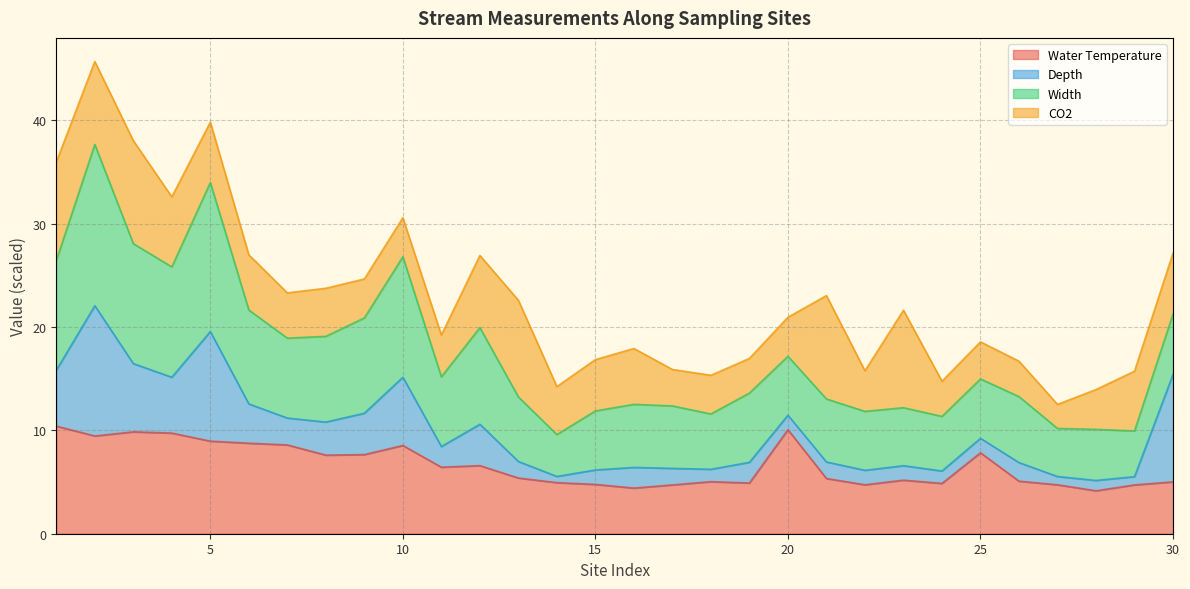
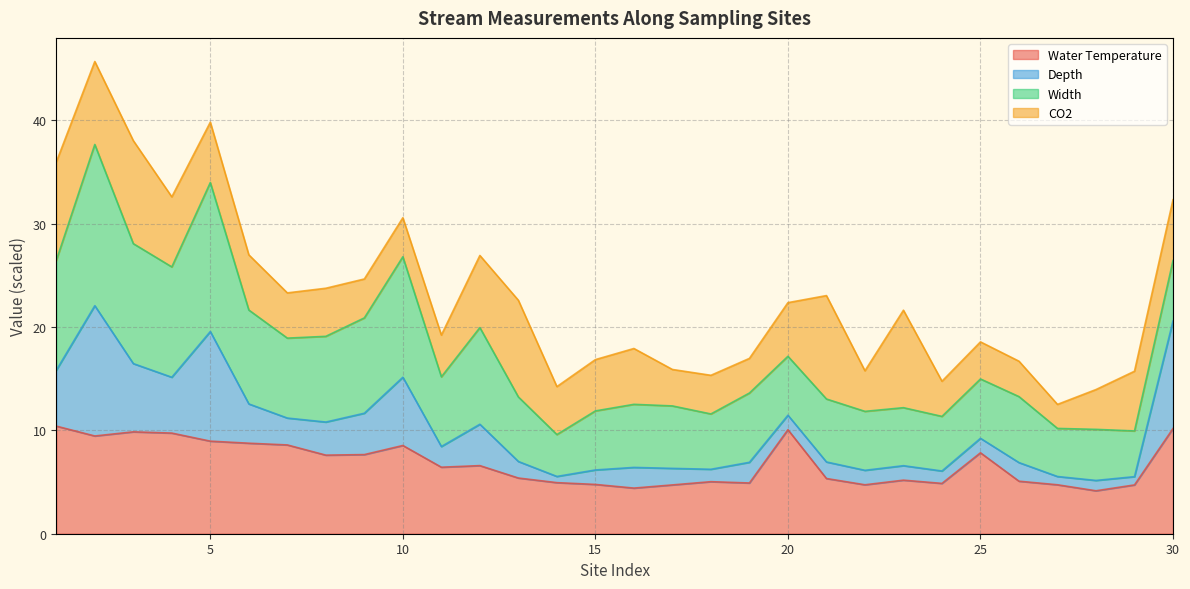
CO2, 20: 3.8 -> 5.2
Water Temperature, 30: 5.0 -> 10.2
